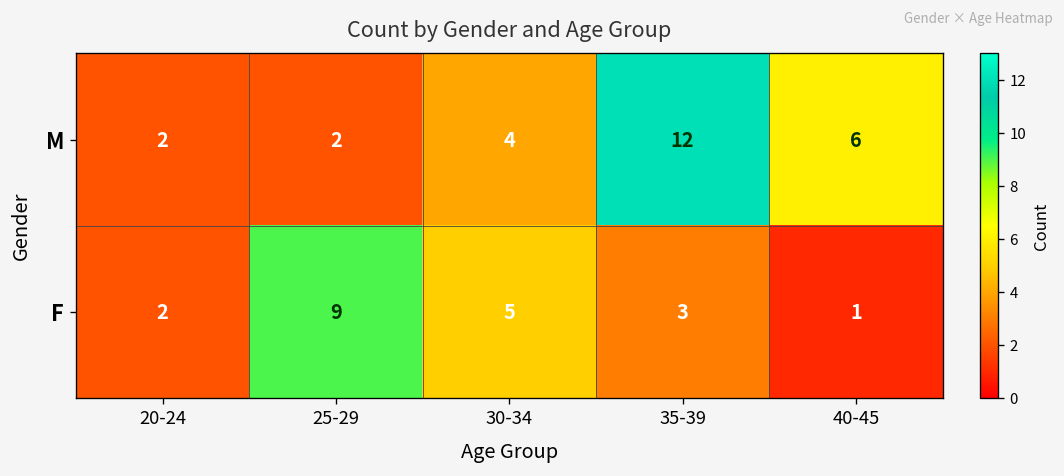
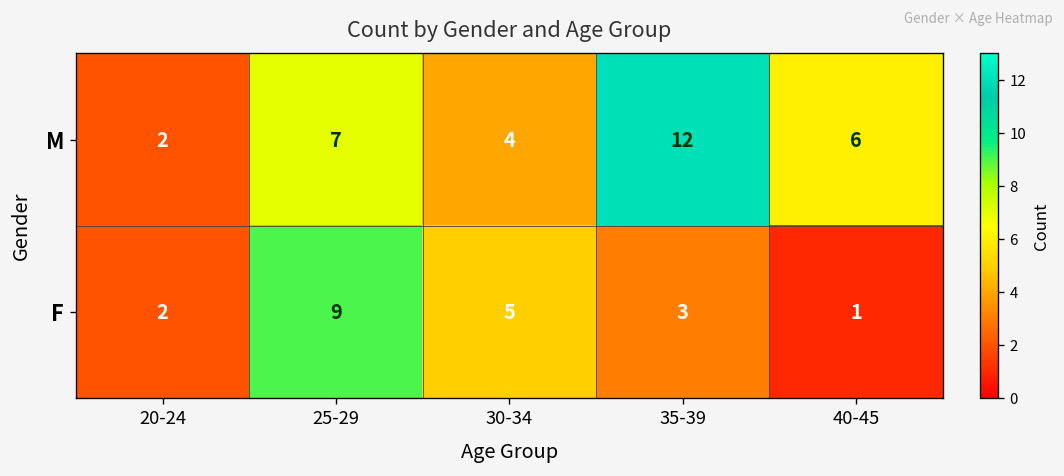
M, 25-29: 2 -> 7
